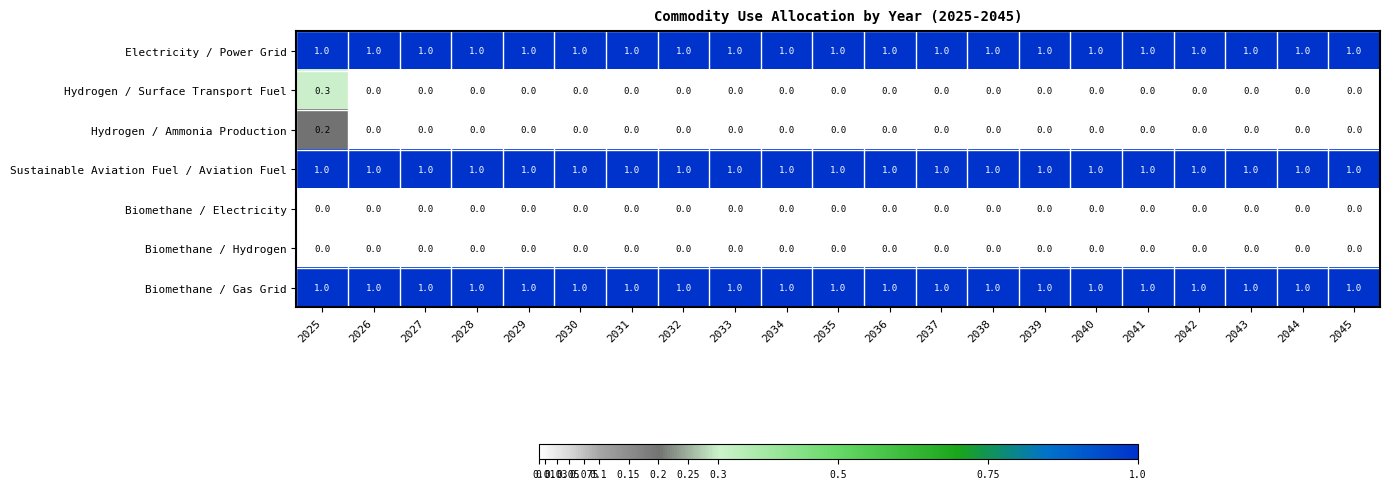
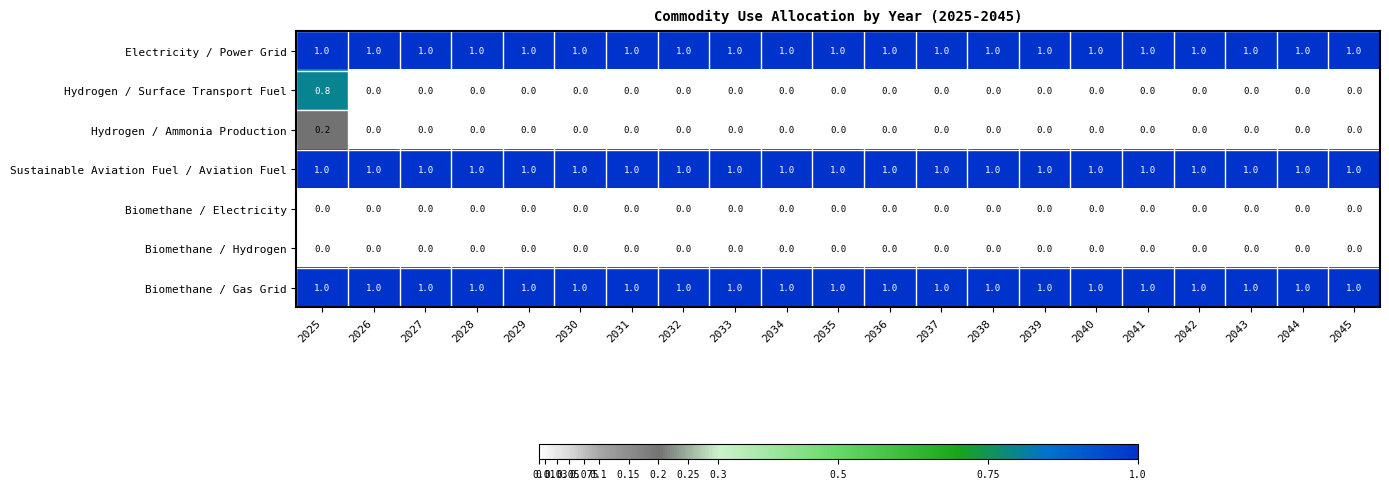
Hydrogen / Surface Transport Fuel, 2025: 0.3 -> 0.8
